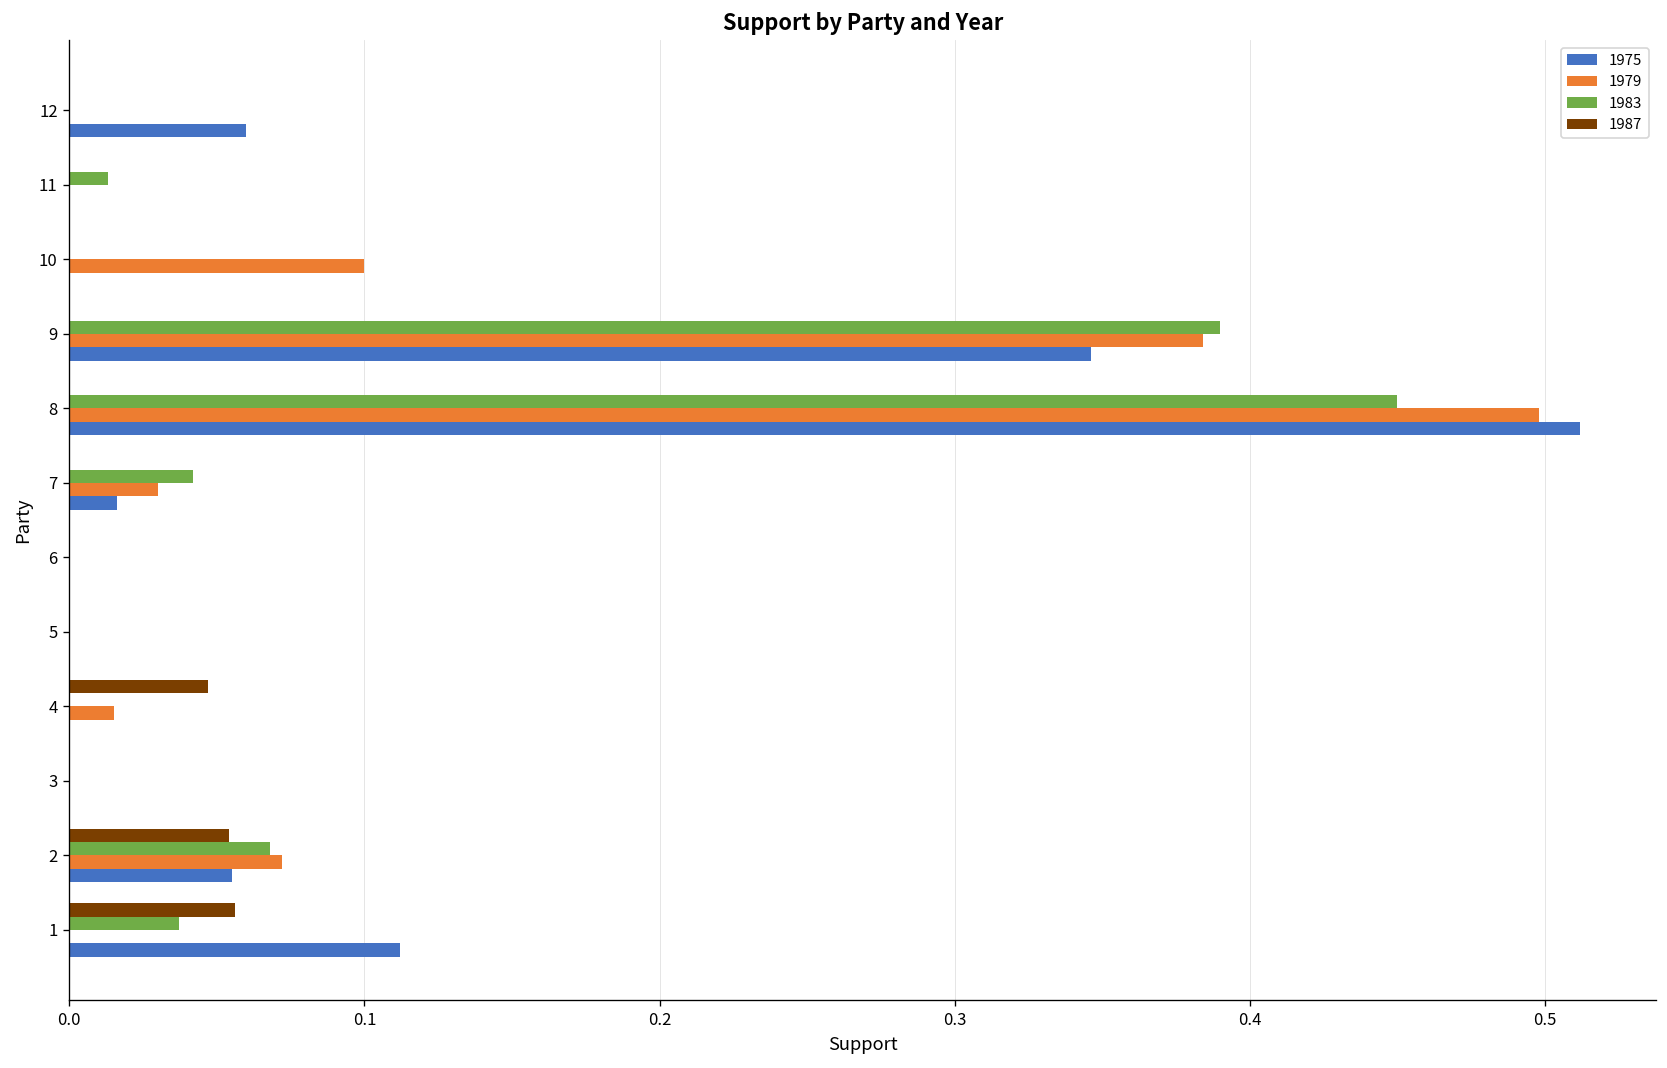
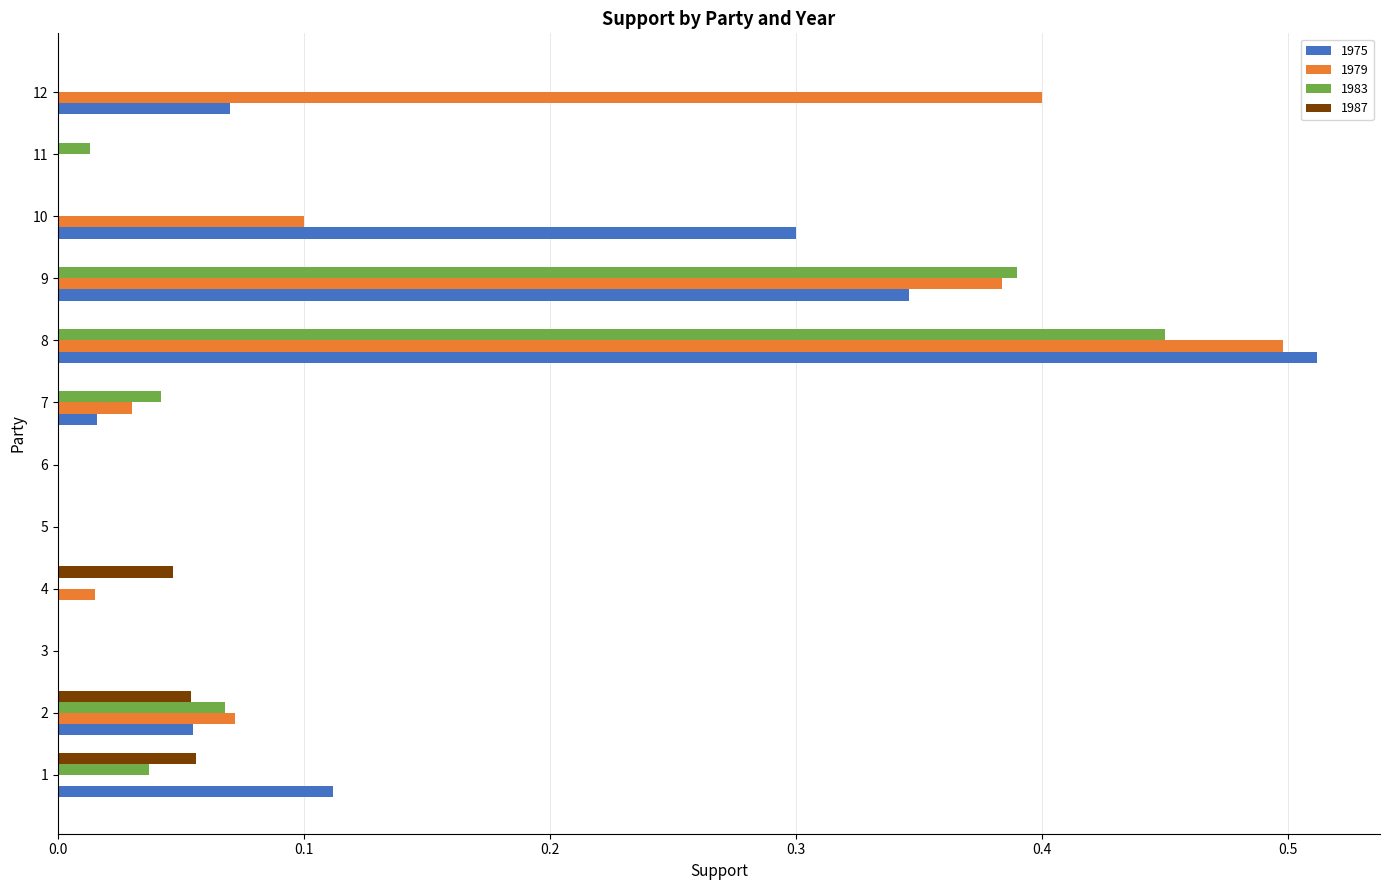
1979, 12: 0.0 -> 0.4
1975, 12: 0.06 -> 0.07
1975, 10: 0.0 -> 0.3
